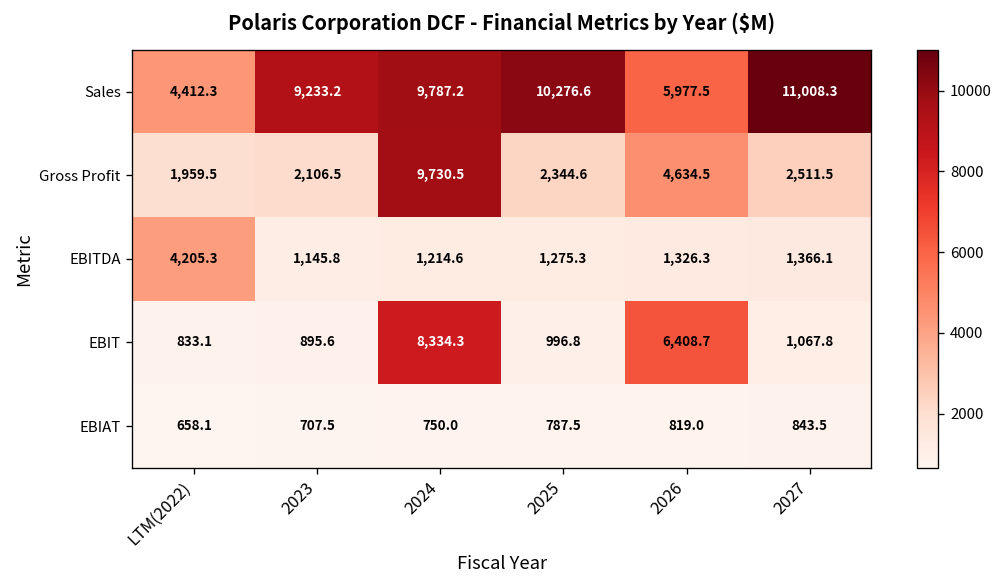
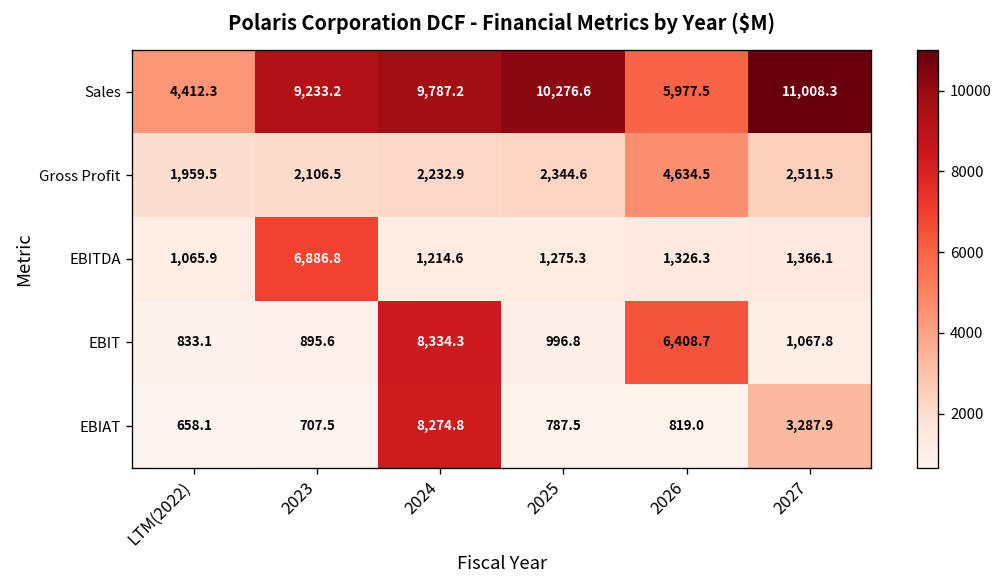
Gross Profit, 2024: 9,730.5 -> 2,232.9
EBITDA, LTM(2022): 4,205.3 -> 1,065.9
EBITDA, 2023: 1,145.8 -> 6,886.8
EBIAT, 2024: 750.0 -> 8,274.8
EBIAT, 2027: 843.5 -> 3,287.9
